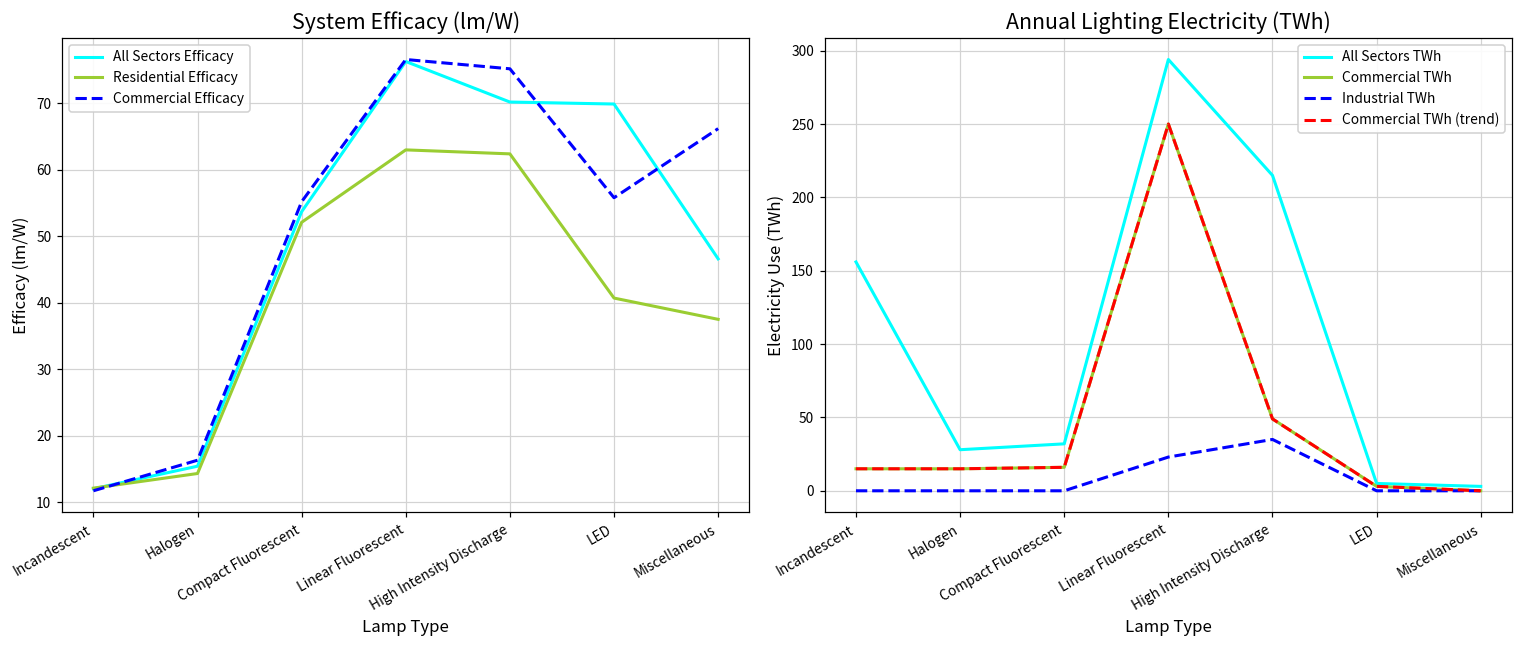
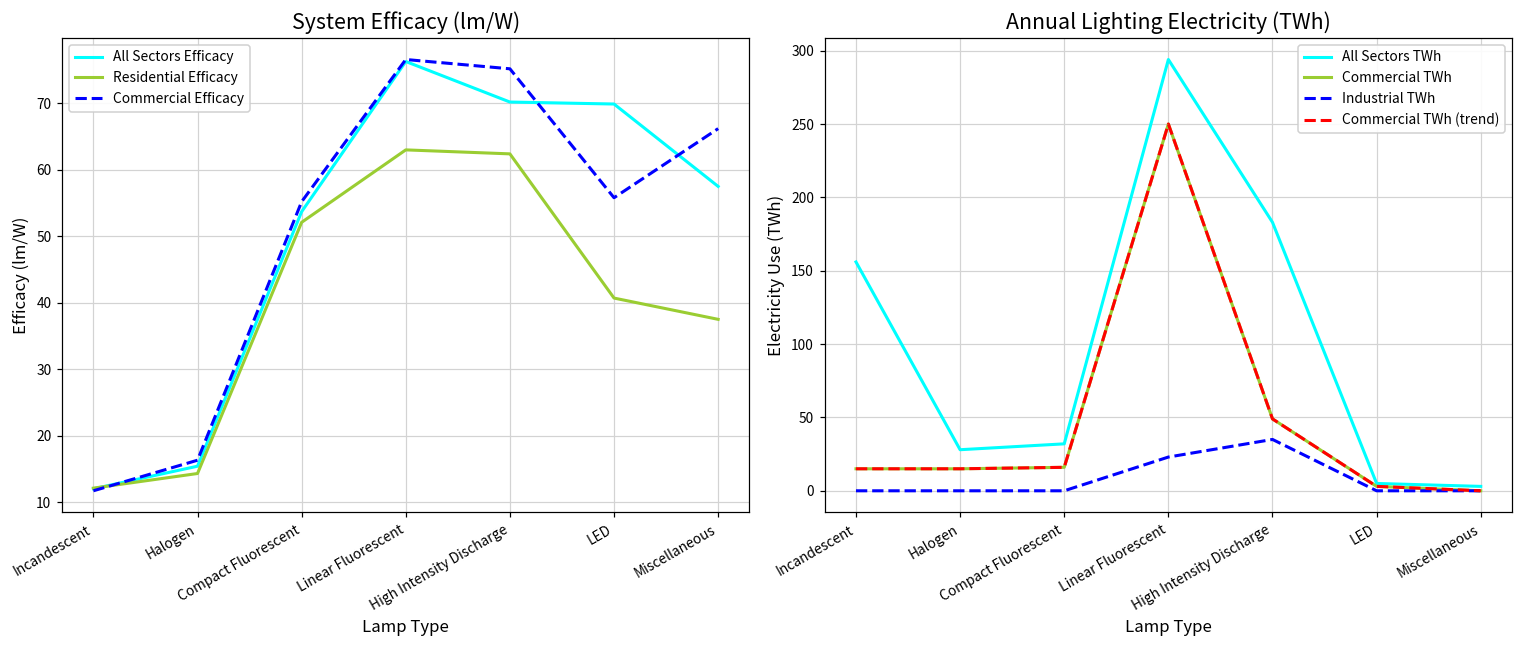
System Efficacy (lm/W), All Sectors Efficacy, Miscellaneous: 47 -> 58
Annual Lighting Electricity (TWh), All Sectors TWh, High Intensity Discharge: 215 -> 183
